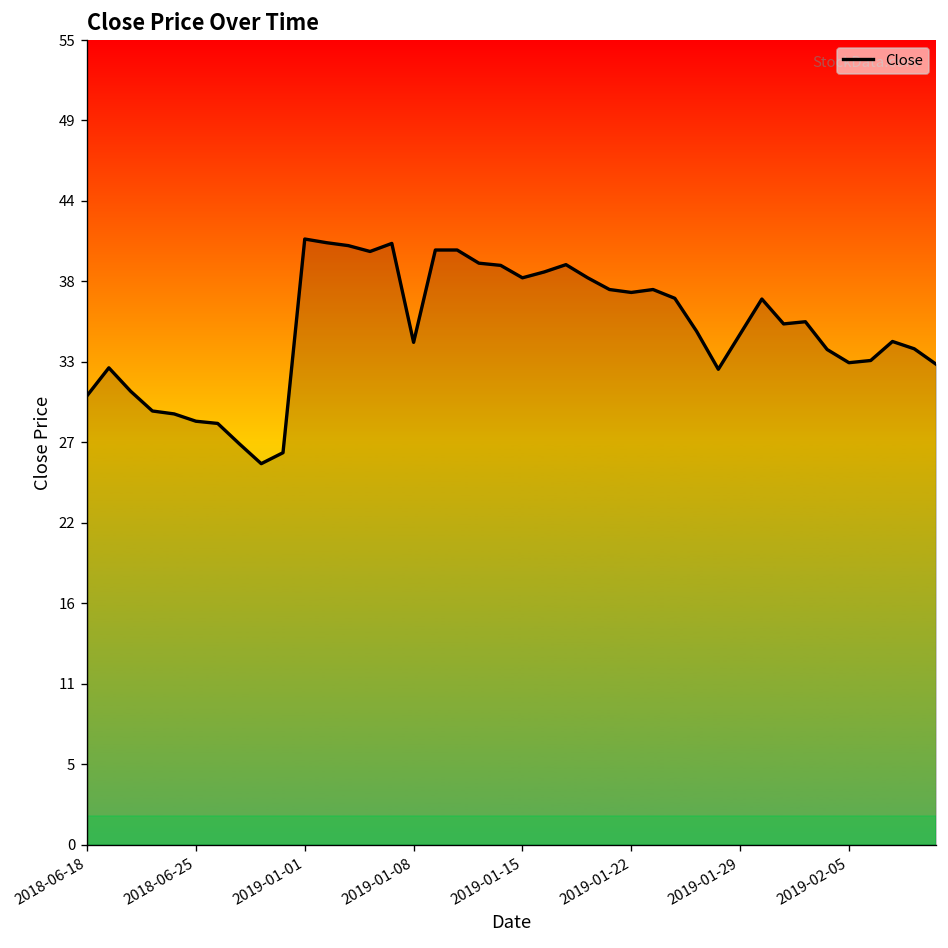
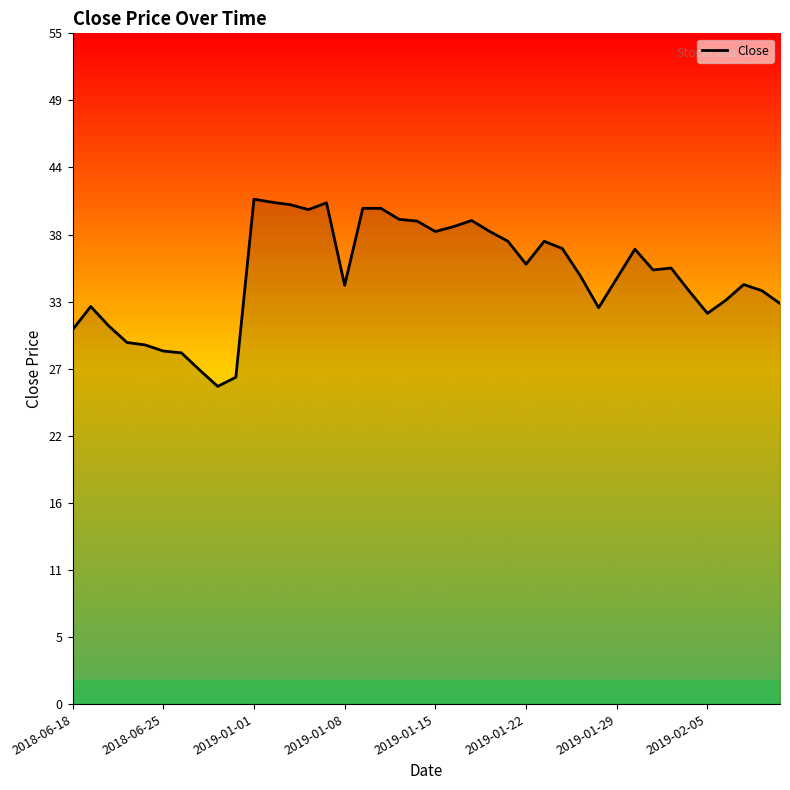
2019-01-22: 37.8 -> 36.1
2019-02-05: 33.0 -> 32.0
